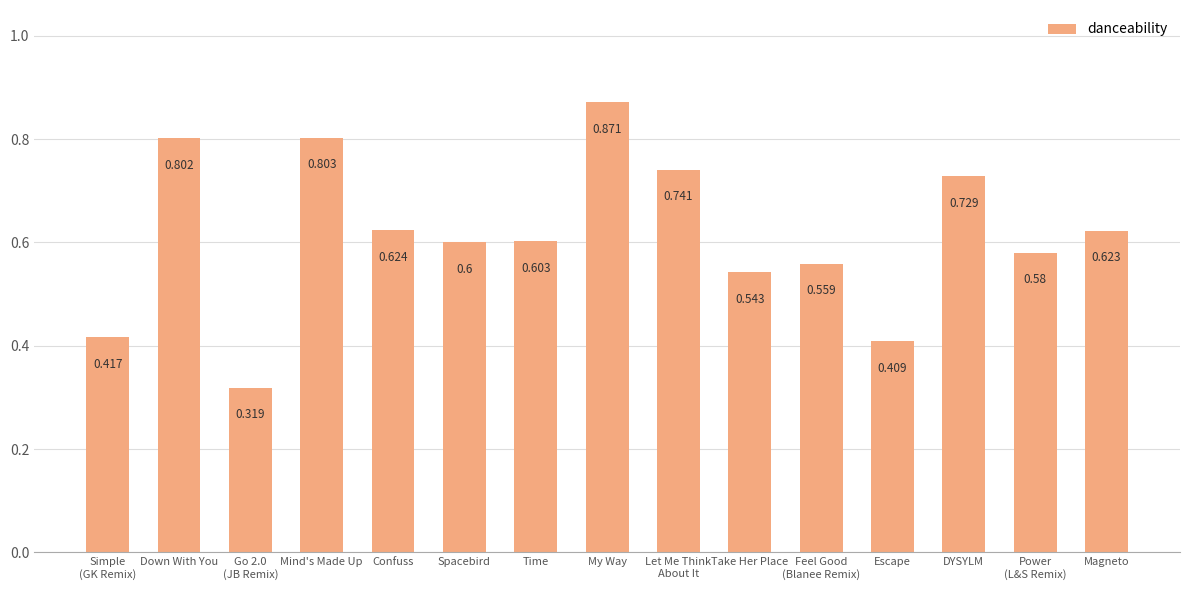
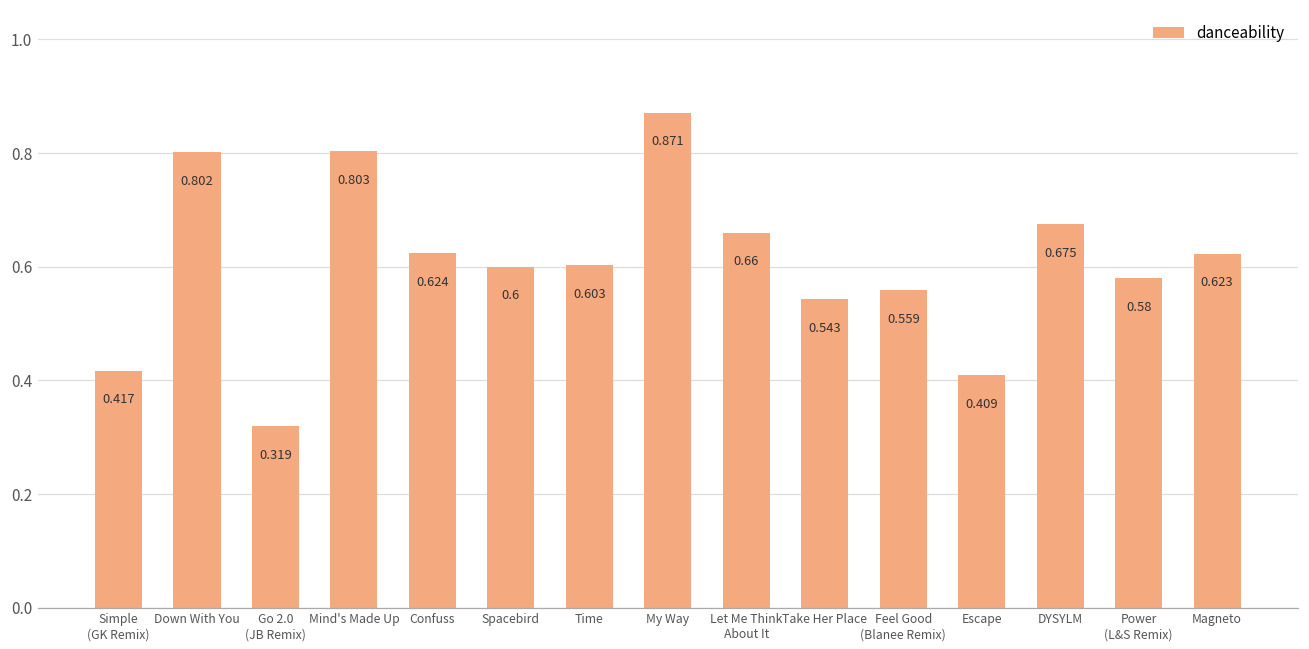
Let Me Think About It: 0.741 -> 0.66
DYSYLM: 0.729 -> 0.675
